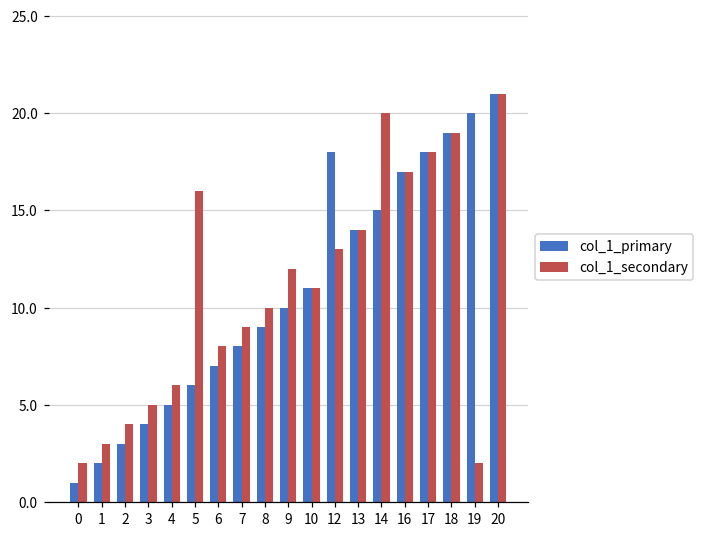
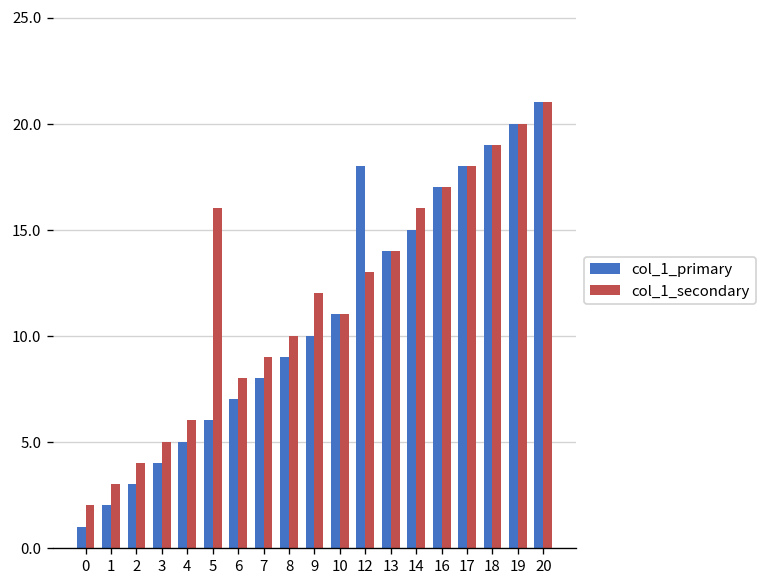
col_1_secondary, 14: 20 -> 16
col_1_secondary, 19: 2 -> 20
